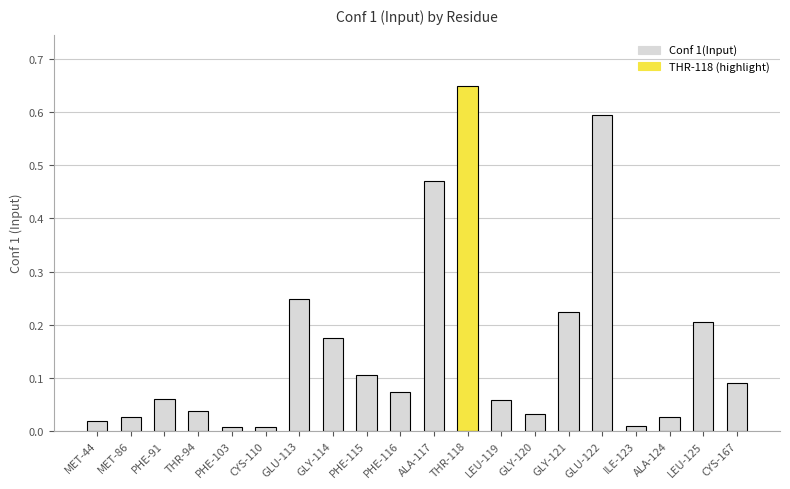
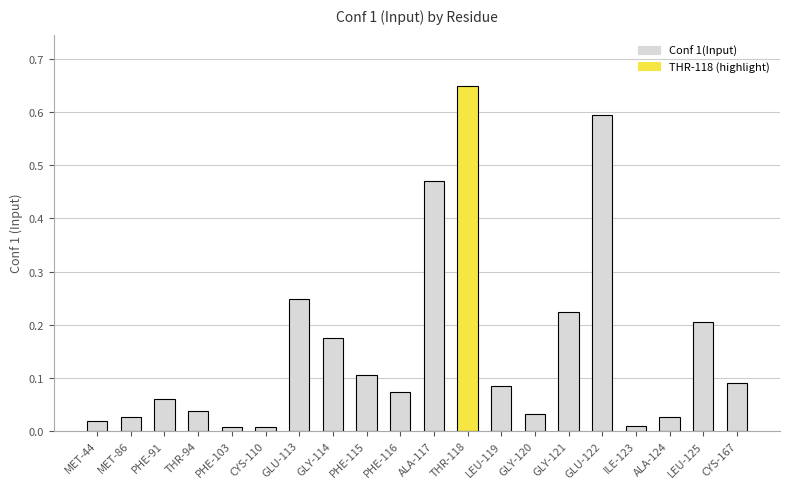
LEU-119: 0.06 -> 0.08
